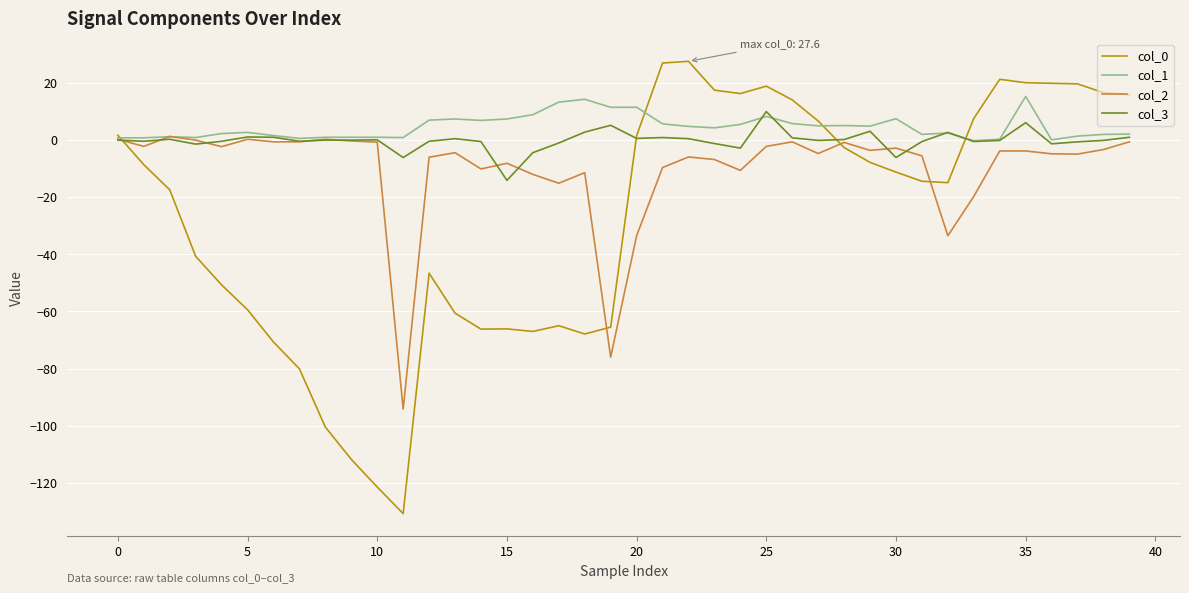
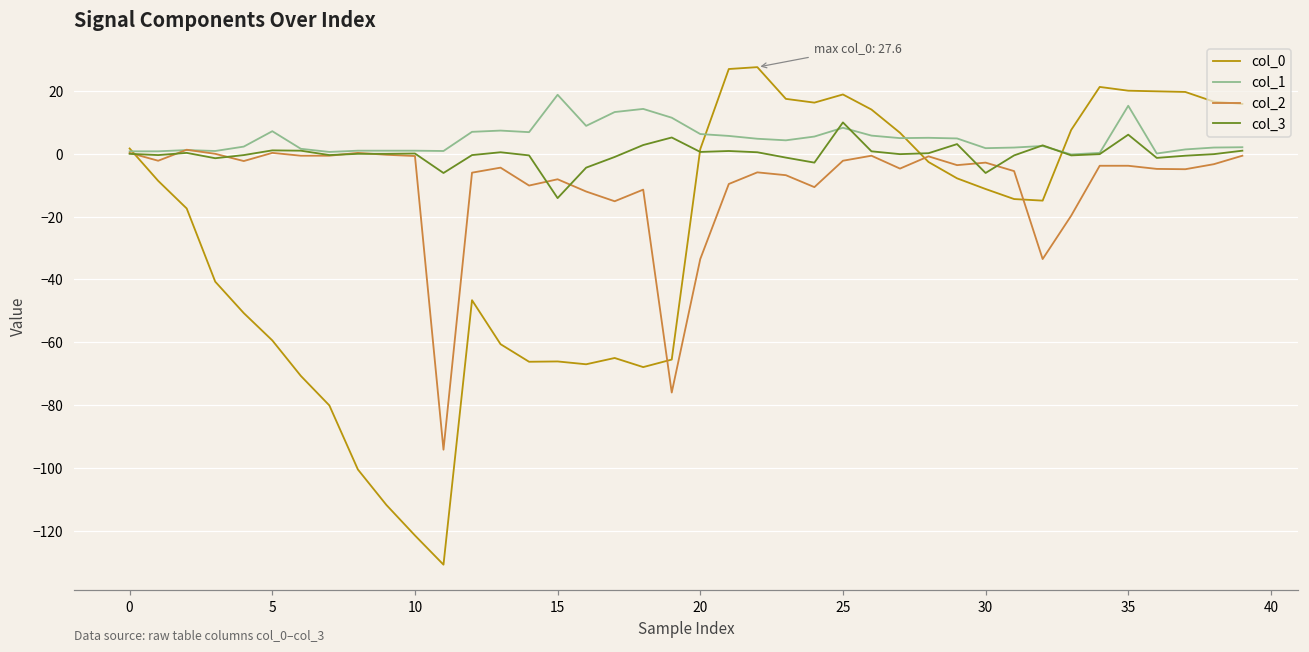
col_1, 5: 3 -> 7
col_1, 15: 7 -> 19
col_1, 20: 12 -> 6
col_1, 30: 8 -> 2
